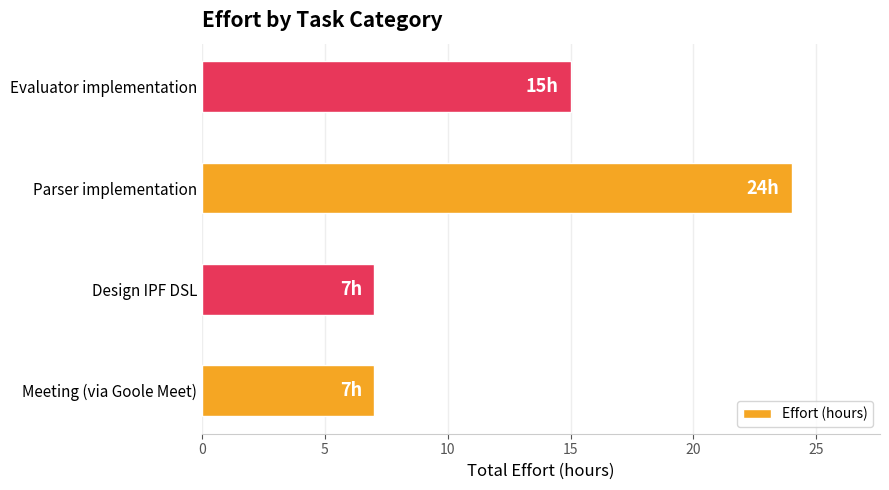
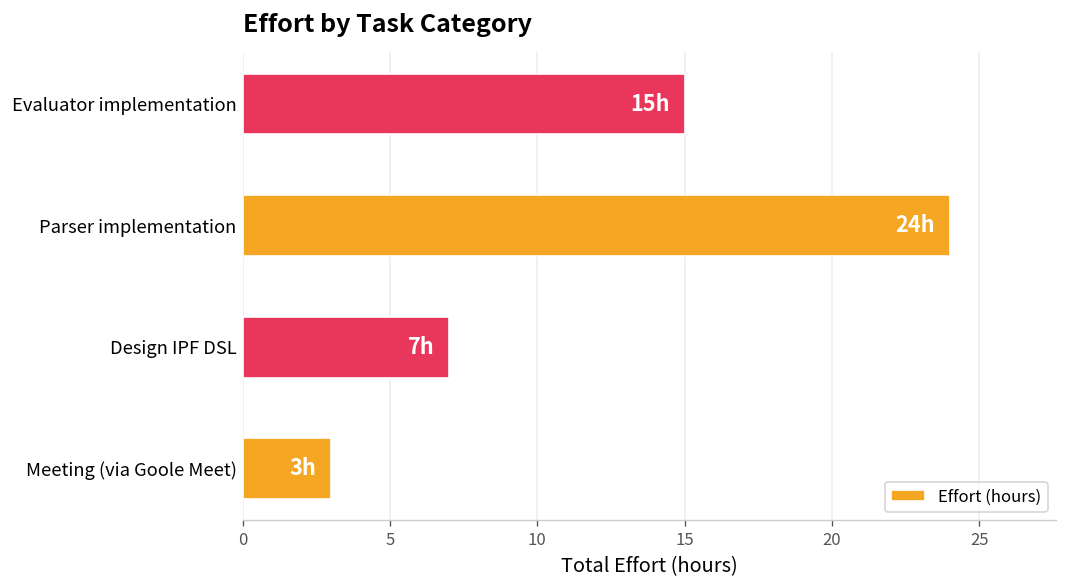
Meeting (via Goole Meet): 7h -> 3h
